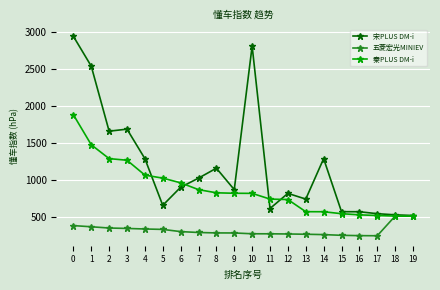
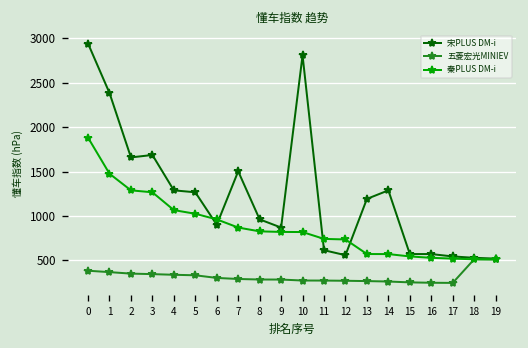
宋PLUS DM-i, 1: 2500 -> 2400
宋PLUS DM-i, 5: 700 -> 1300
宋PLUS DM-i, 7: 1000 -> 1500
宋PLUS DM-i, 8: 1200 -> 1000
宋PLUS DM-i, 12: 800 -> 600
宋PLUS DM-i, 13: 700 -> 1200
